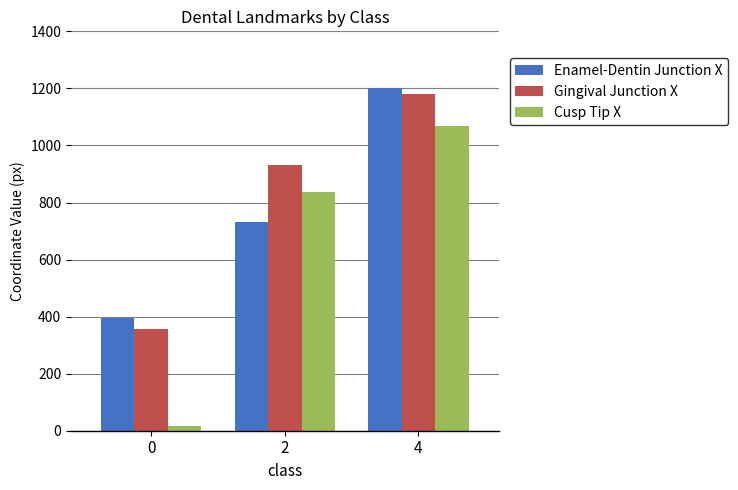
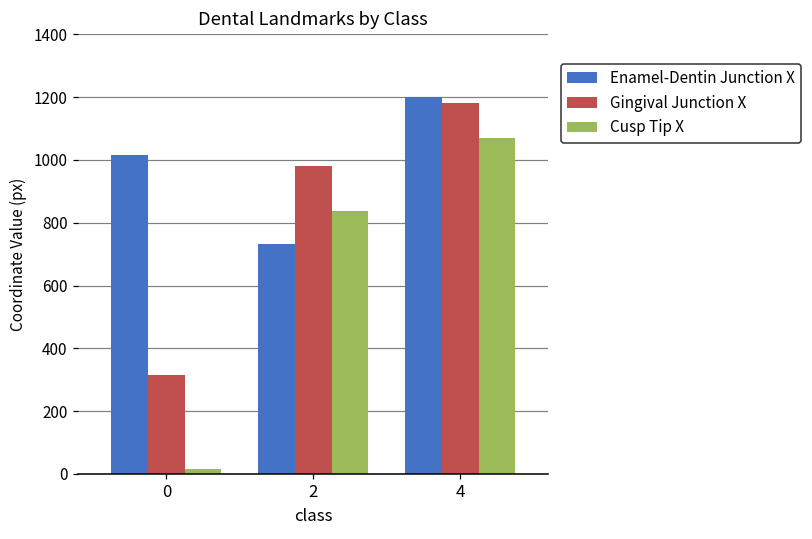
Enamel-Dentin Junction X, 0: 390 -> 1020
Gingival Junction X, 0: 360 -> 310
Gingival Junction X, 2: 930 -> 980
